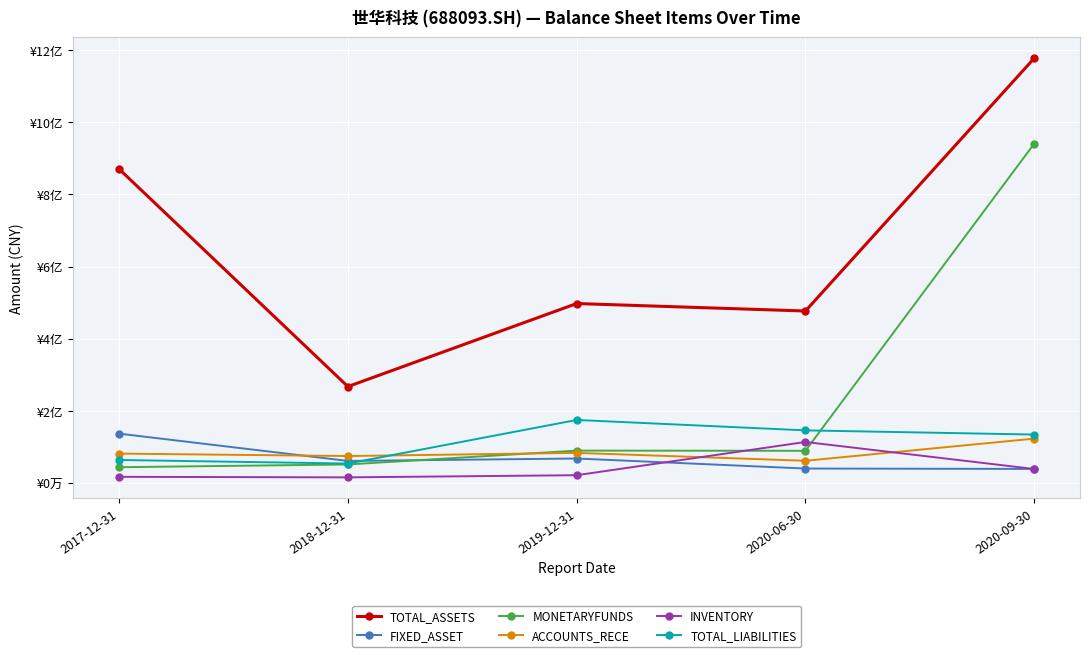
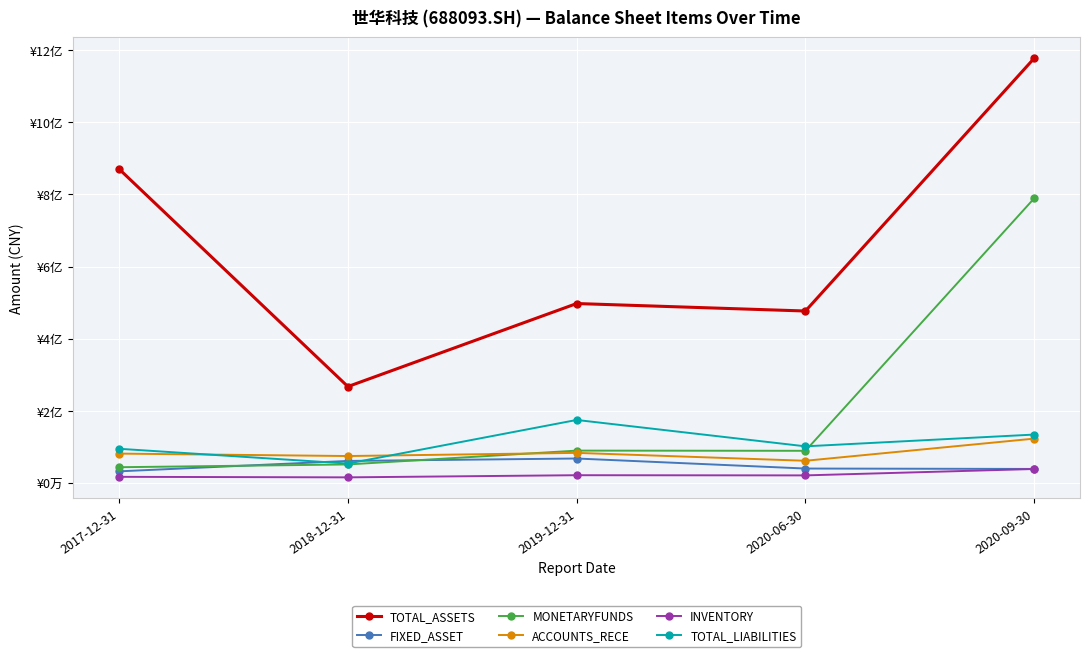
FIXED_ASSET, 2017-12-31: ¥1.4亿 -> ¥0.3亿
TOTAL_LIABILITIES, 2017-12-31: ¥0.6亿 -> ¥1.0亿
INVENTORY, 2020-06-30: ¥1.1亿 -> ¥0.2亿
TOTAL_LIABILITIES, 2020-06-30: ¥1.5亿 -> ¥1.0亿
MONETARYFUNDS, 2020-09-30: ¥9.4亿 -> ¥7.9亿
